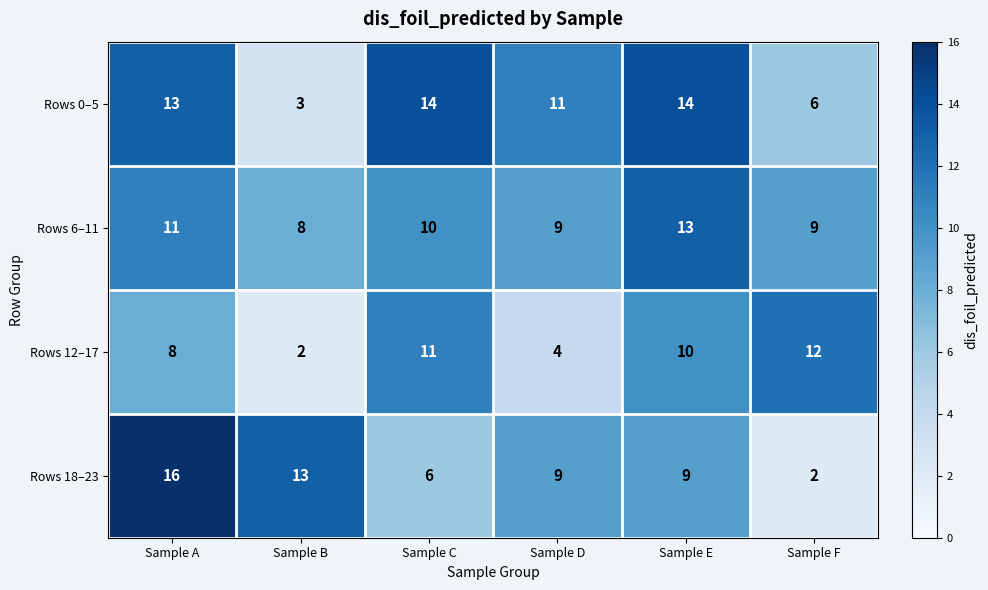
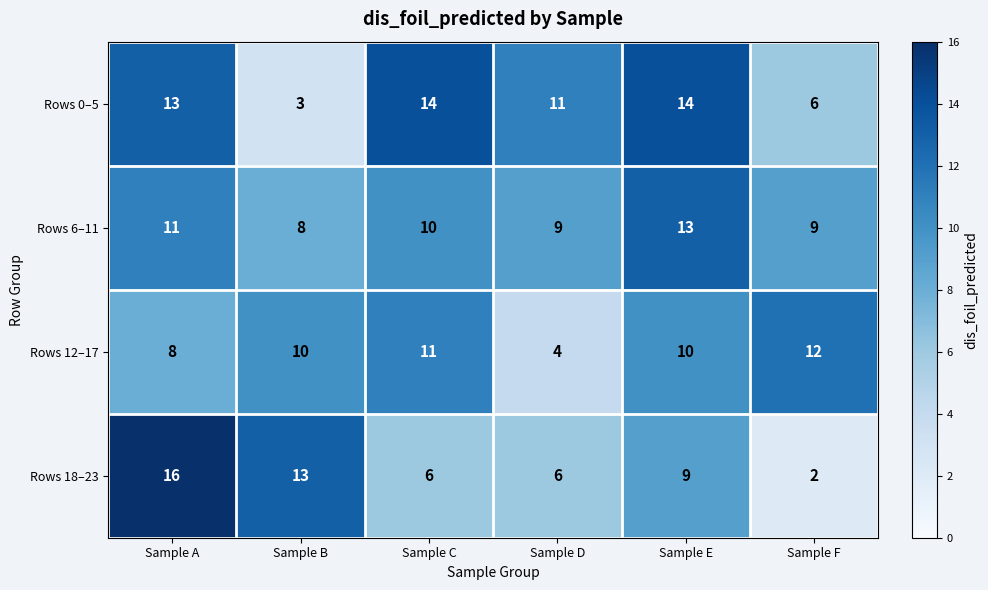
Rows 12–17, Sample B: 2 -> 10
Rows 18–23, Sample D: 9 -> 6
